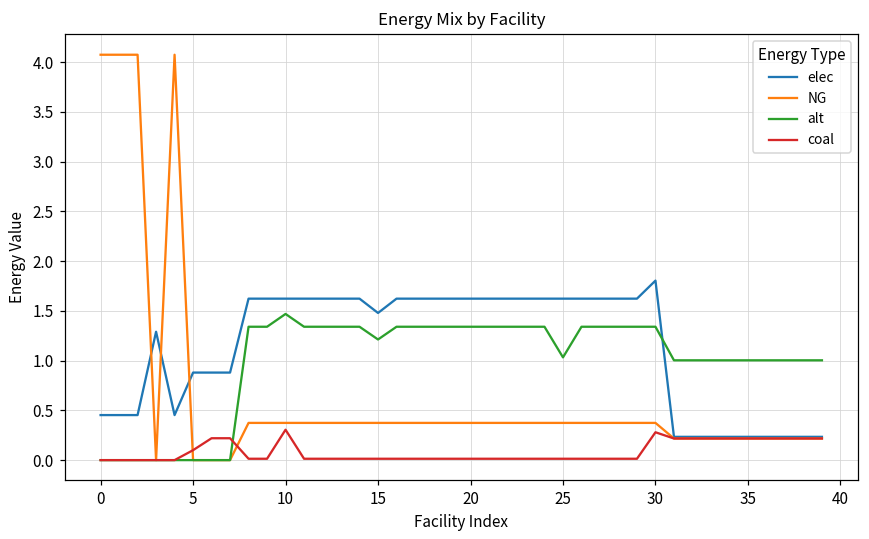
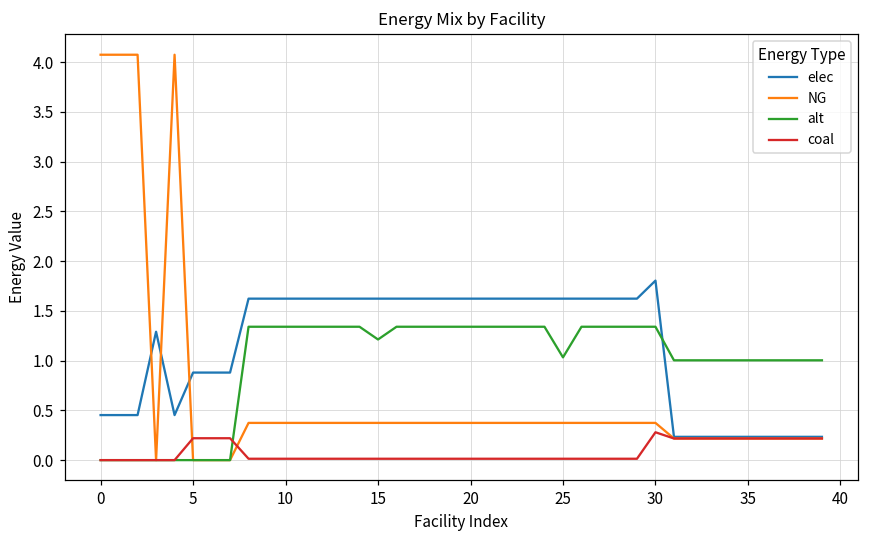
coal, 5: 0.1 -> 0.2
alt, 10: 1.5 -> 1.3
coal, 10: 0.3 -> 0.0
elec, 15: 1.5 -> 1.6
